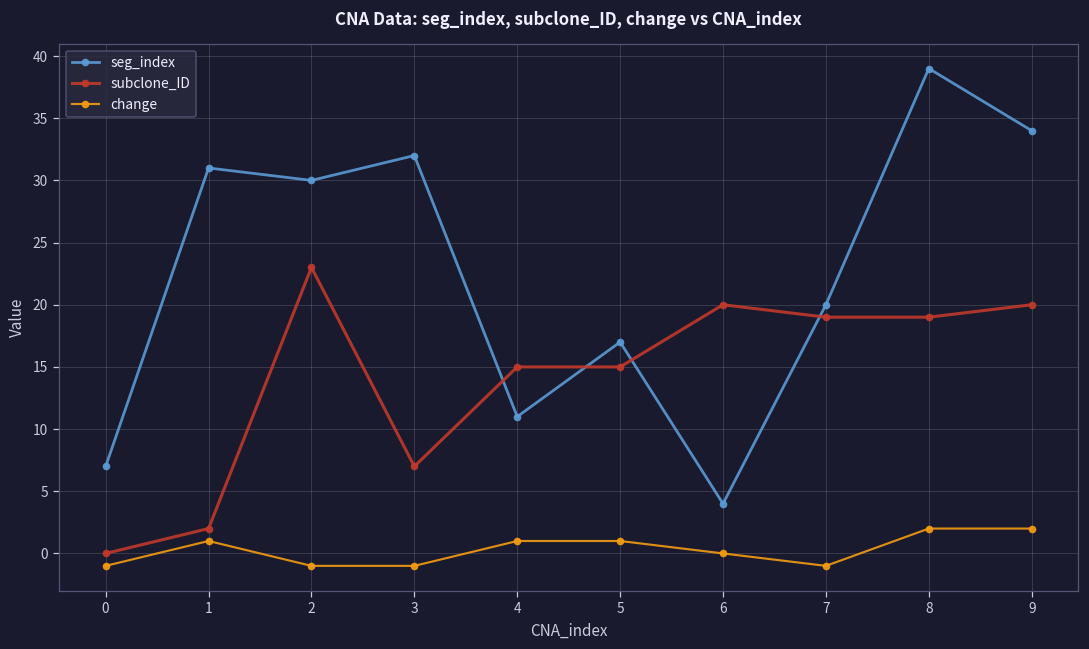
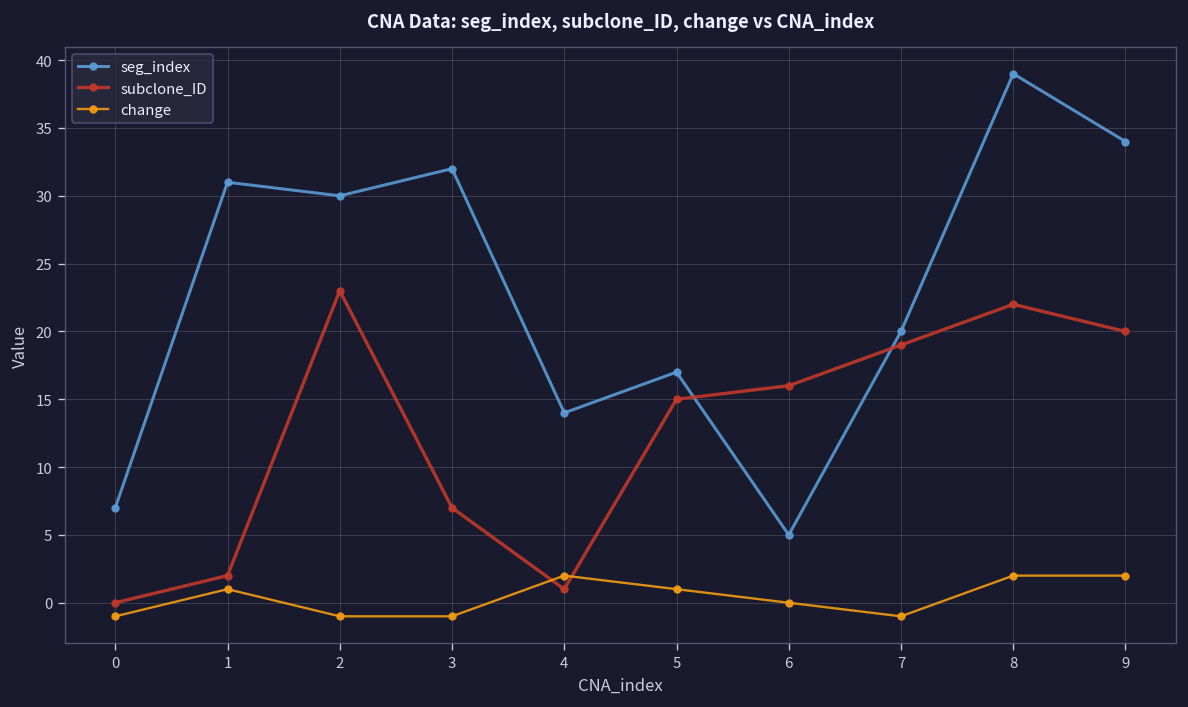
seg_index, 4: 11 -> 14
subclone_ID, 4: 15 -> 1
change, 4: 1 -> 2
seg_index, 6: 4 -> 5
subclone_ID, 6: 20 -> 16
subclone_ID, 8: 19 -> 22
